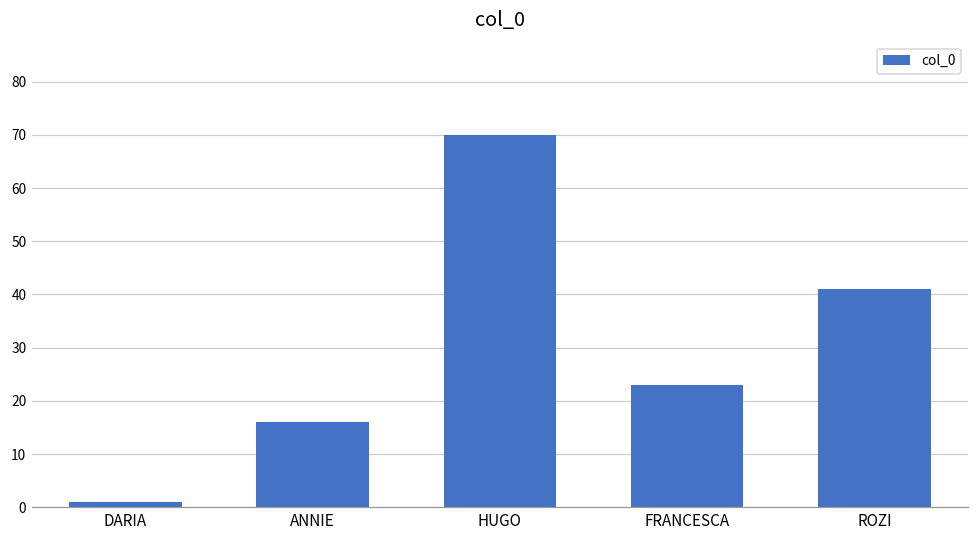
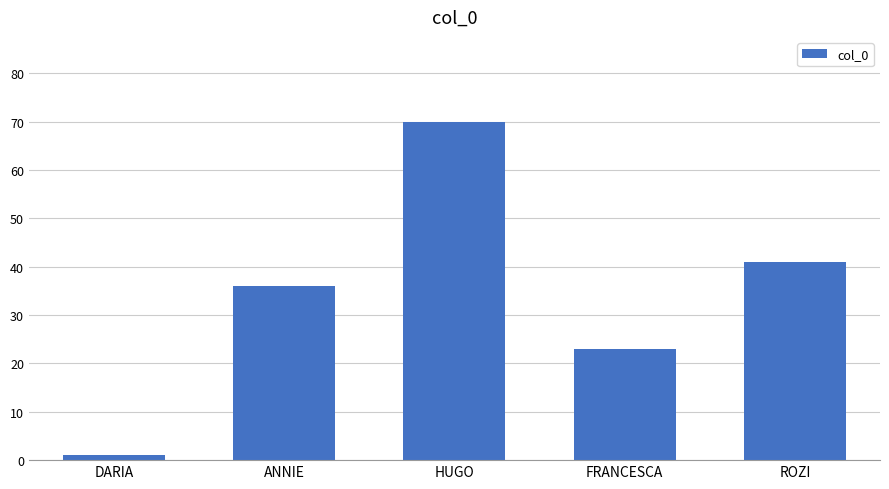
ANNIE: 16 -> 36
